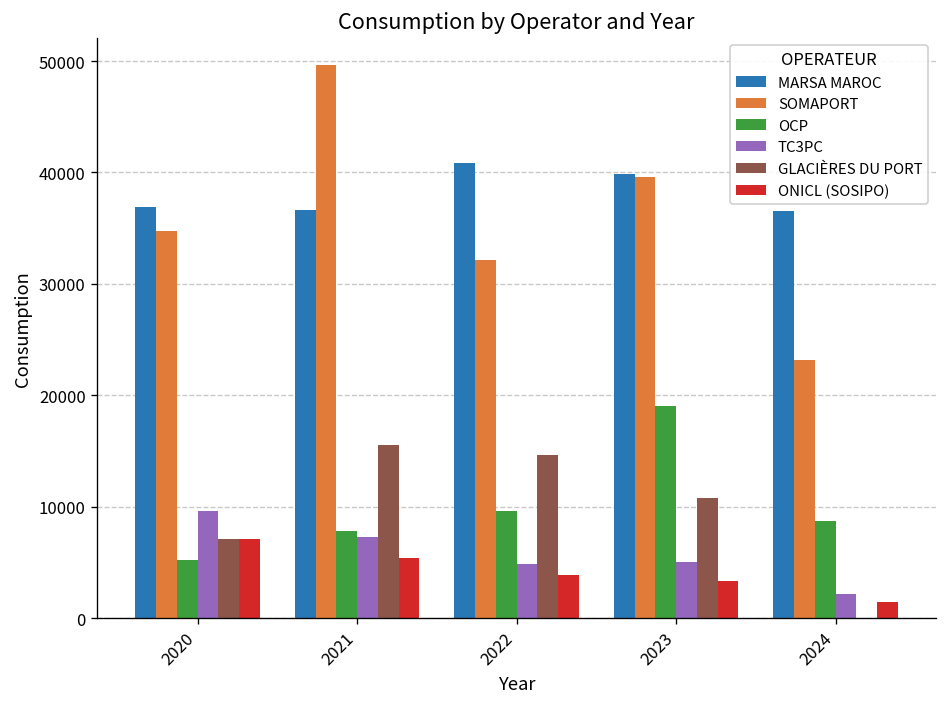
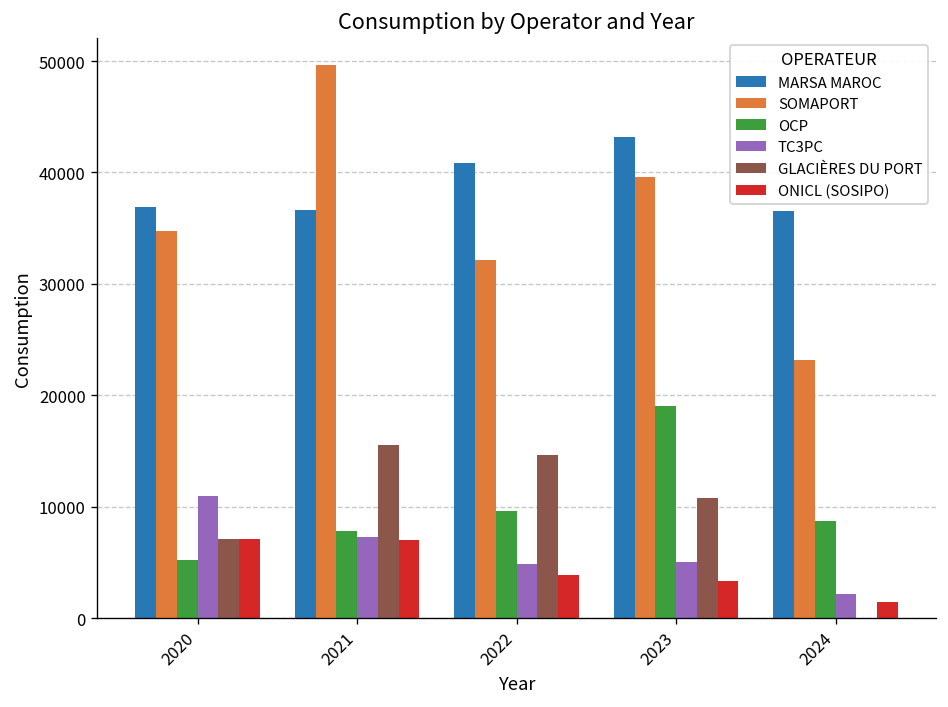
TC3PC, 2020: 10000 -> 11000
ONICL (SOSIPO), 2021: 5000 -> 7000
MARSA MAROC, 2023: 40000 -> 43000
